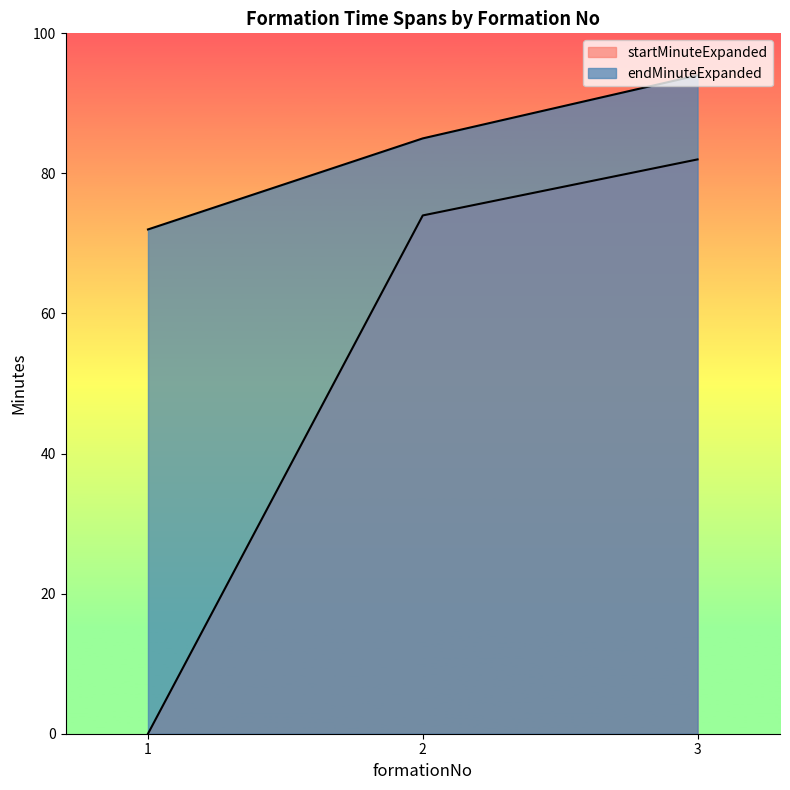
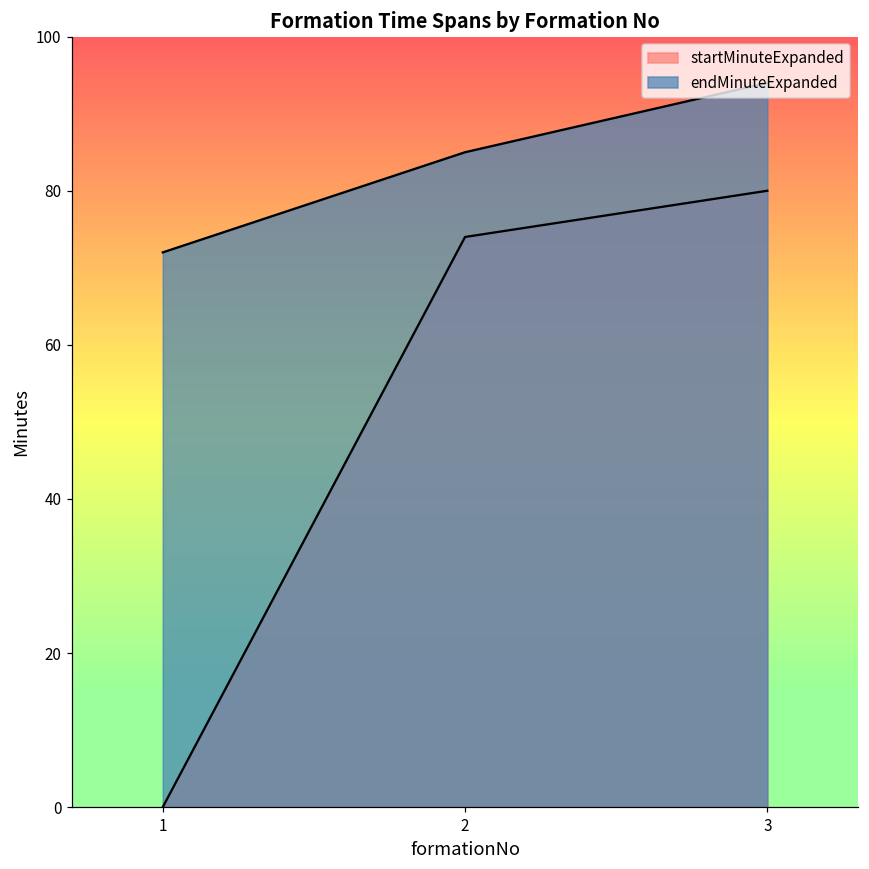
startMinuteExpanded, 3: 82 -> 80
